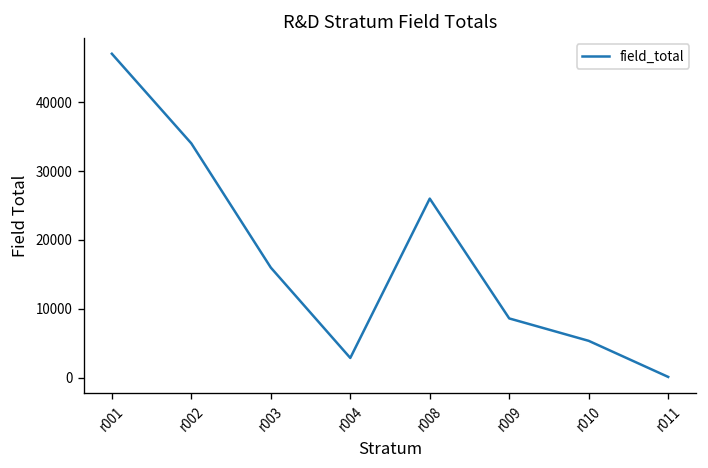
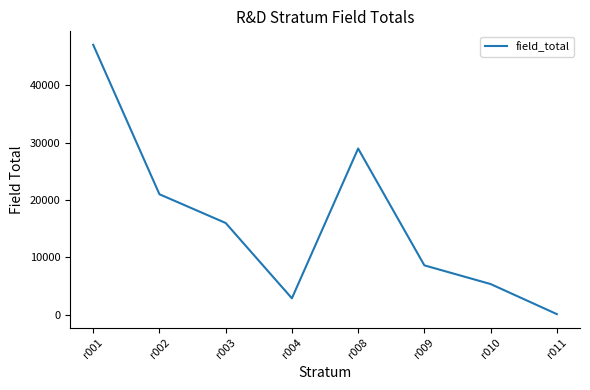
r002: 34000 -> 21000
r008: 26000 -> 29000
